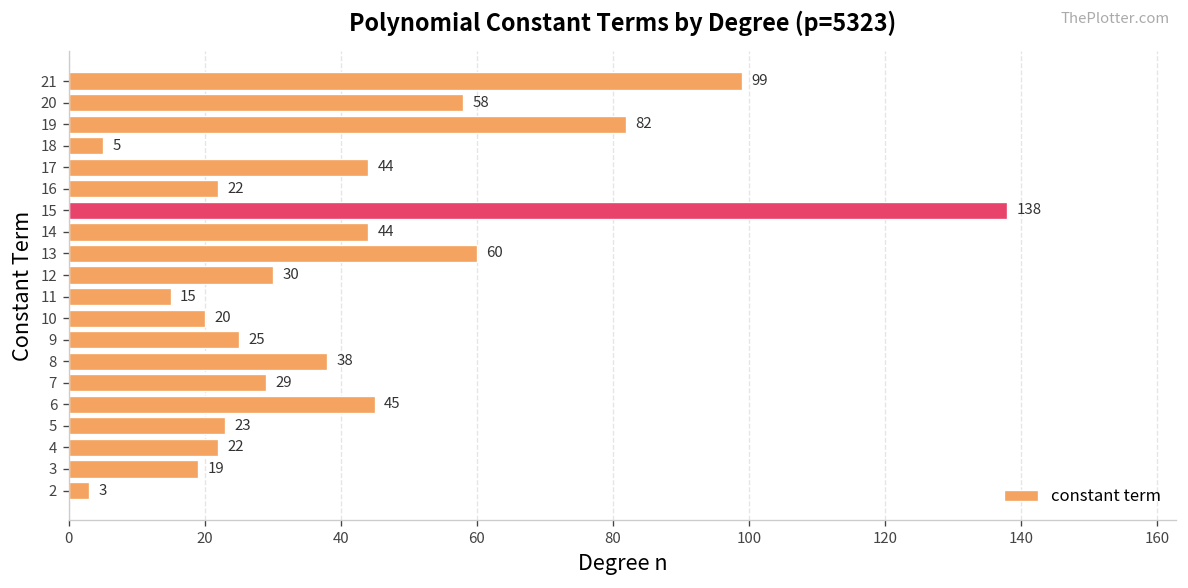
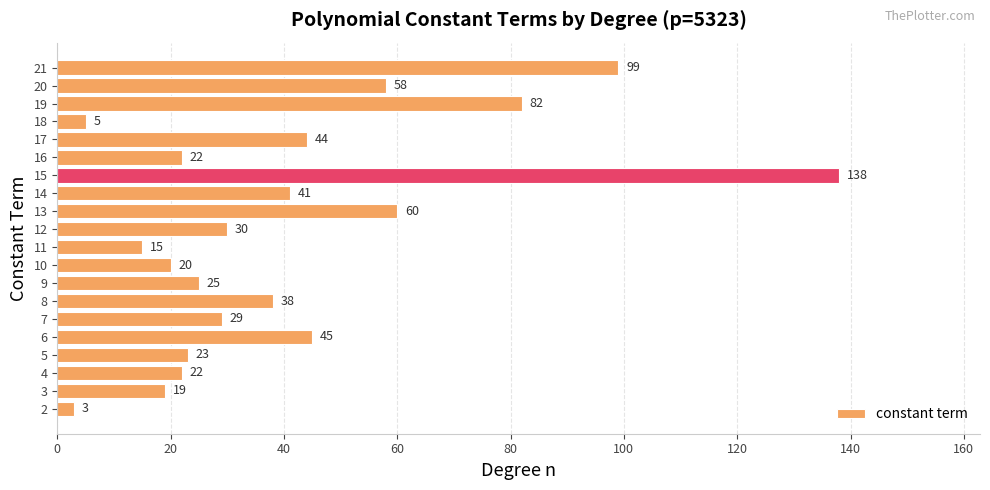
14: 44 -> 41
